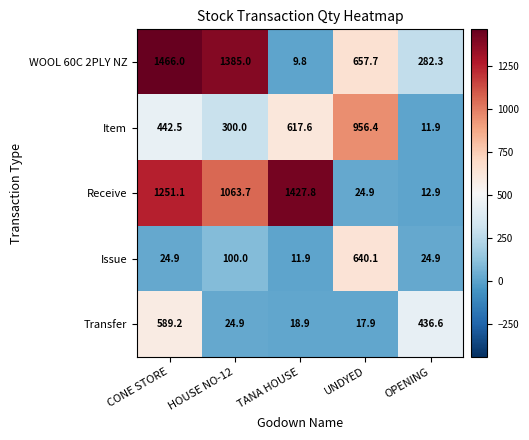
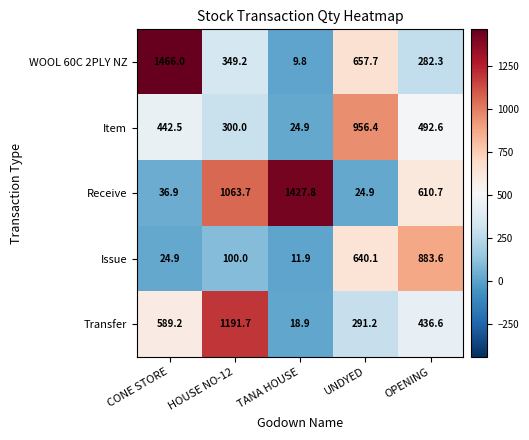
WOOL 60C 2PLY NZ, HOUSE NO-12: 1385.0 -> 349.2
Item, TANA HOUSE: 617.6 -> 24.9
Item, OPENING: 11.9 -> 492.6
Receive, CONE STORE: 1251.1 -> 36.9
Receive, OPENING: 12.9 -> 610.7
Issue, OPENING: 24.9 -> 883.6
Transfer, HOUSE NO-12: 24.9 -> 1191.7
Transfer, UNDYED: 17.9 -> 291.2
